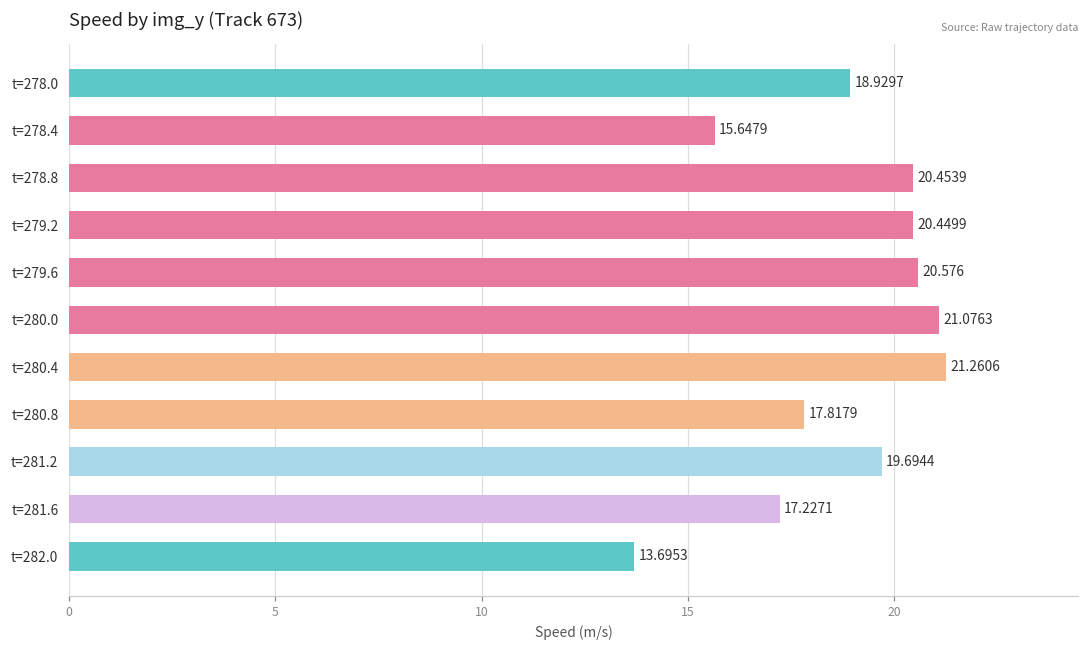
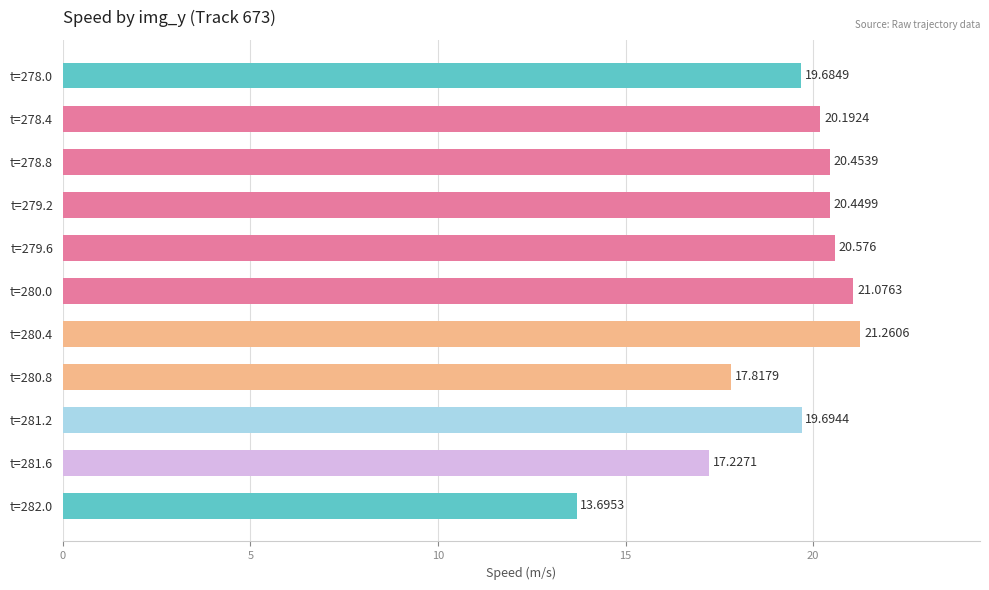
t=278.0: 18.9297 -> 19.6849
t=278.4: 15.6479 -> 20.1924
